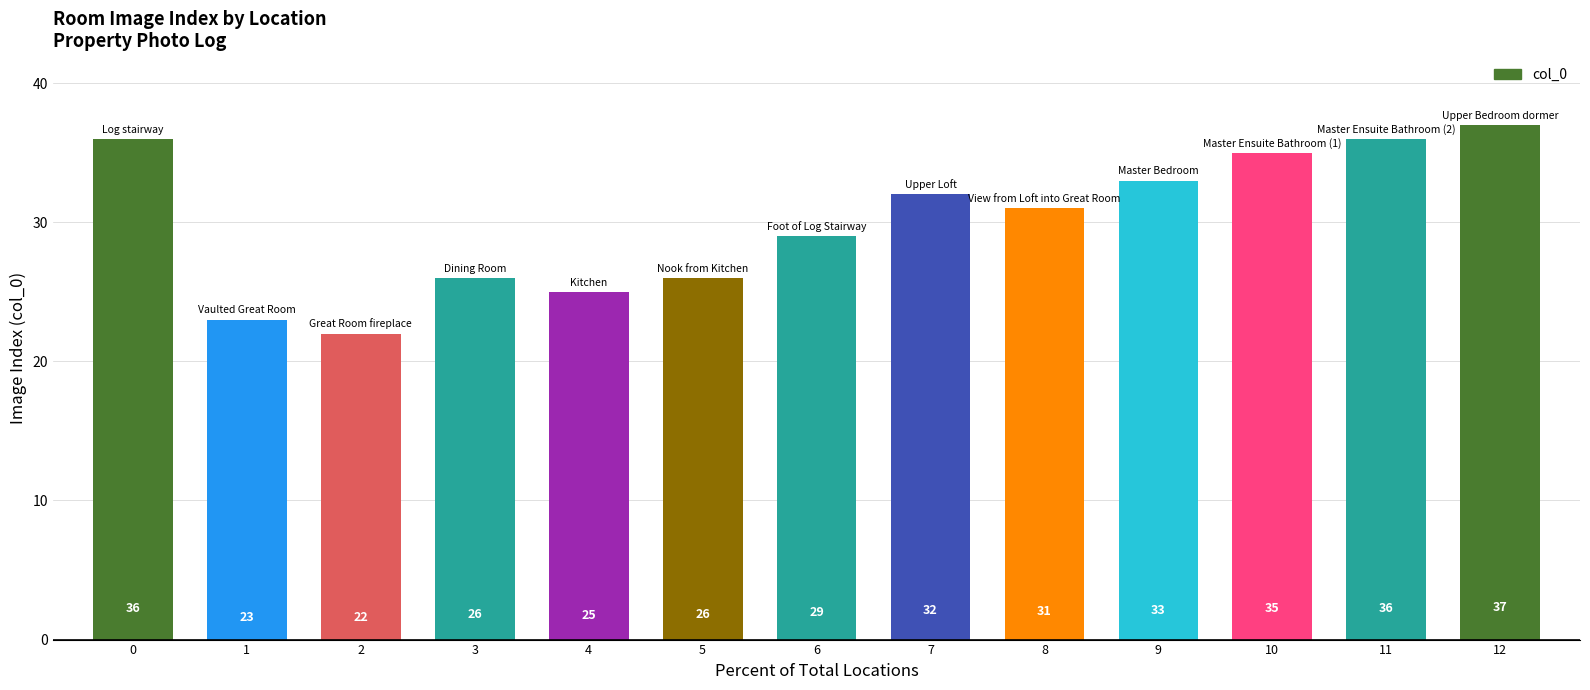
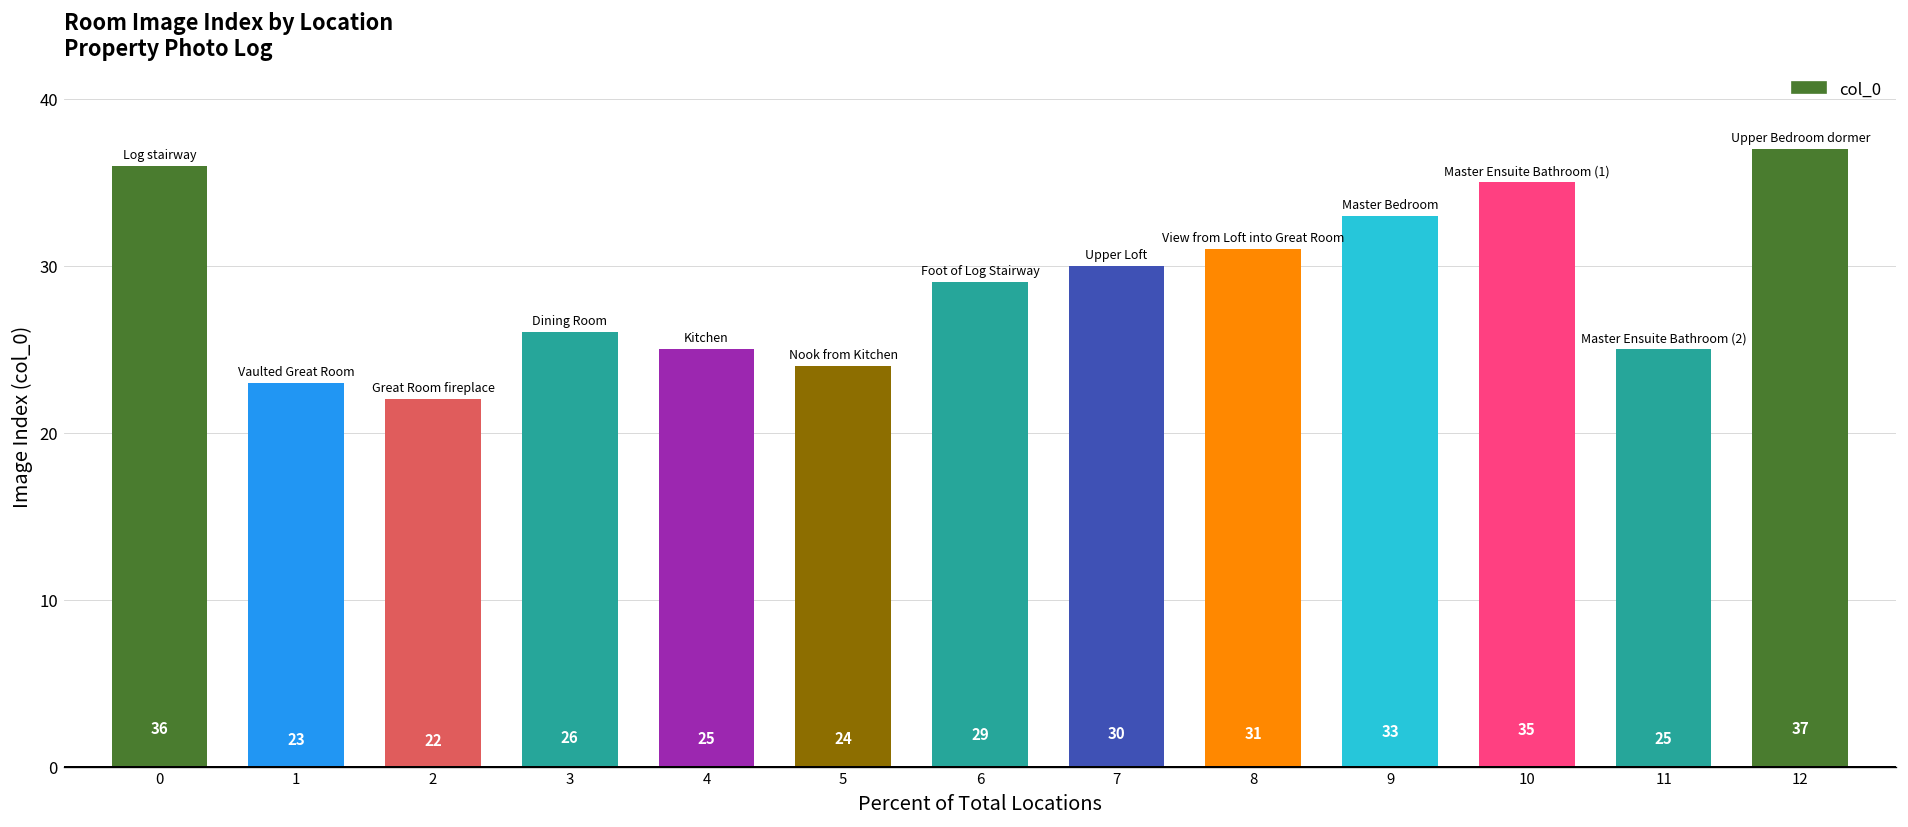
5: 26 -> 24
7: 32 -> 30
11: 36 -> 25
